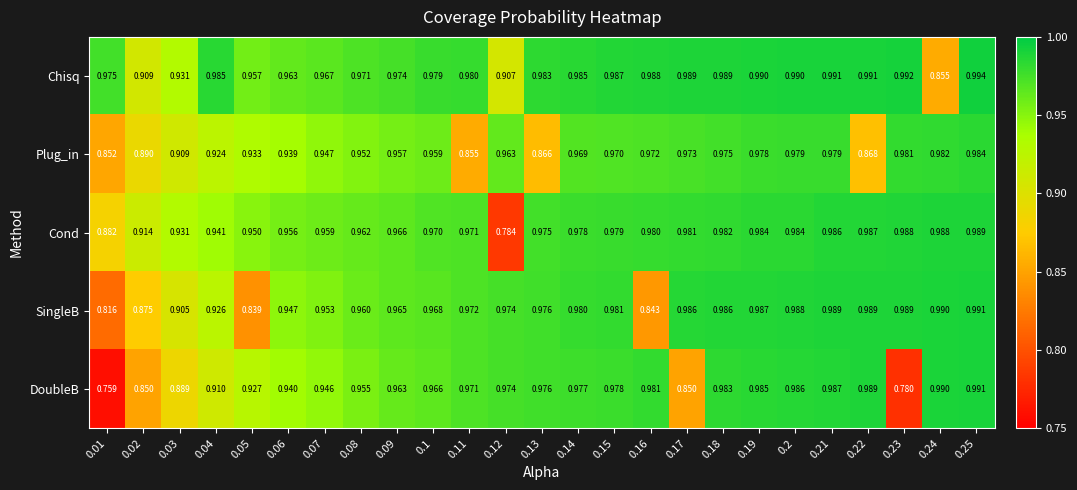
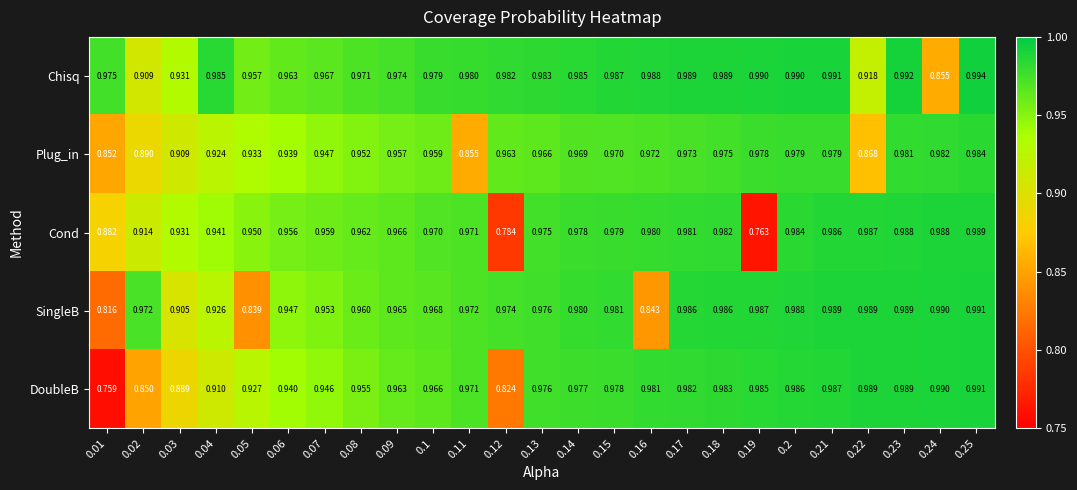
Chisq, 0.12: 0.907 -> 0.982
Chisq, 0.22: 0.991 -> 0.918
Plug_in, 0.13: 0.866 -> 0.966
Cond, 0.19: 0.984 -> 0.763
SingleB, 0.02: 0.875 -> 0.972
DoubleB, 0.12: 0.974 -> 0.824
DoubleB, 0.17: 0.850 -> 0.982
DoubleB, 0.23: 0.780 -> 0.989
